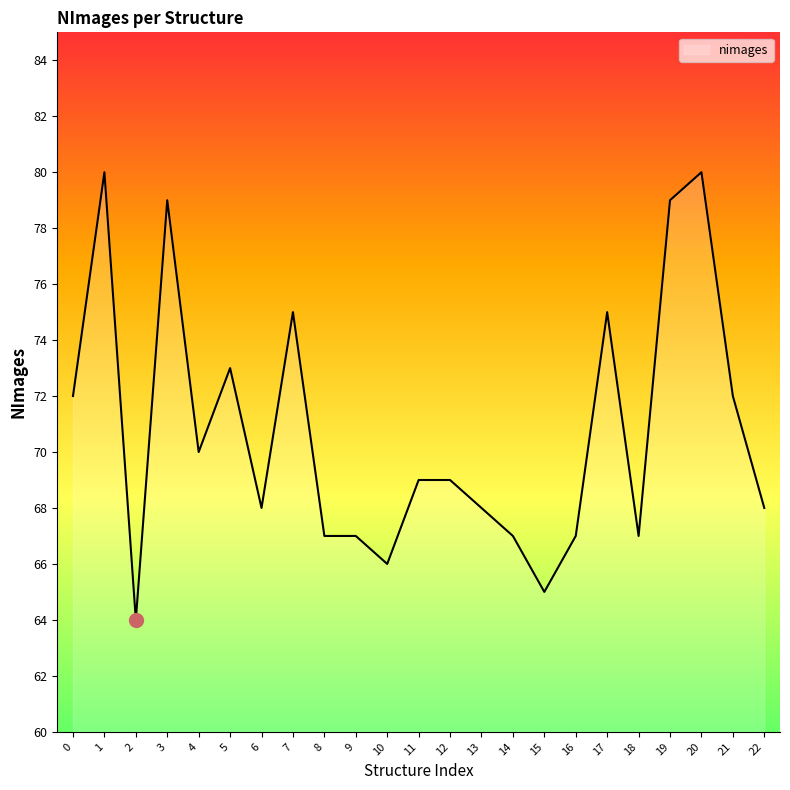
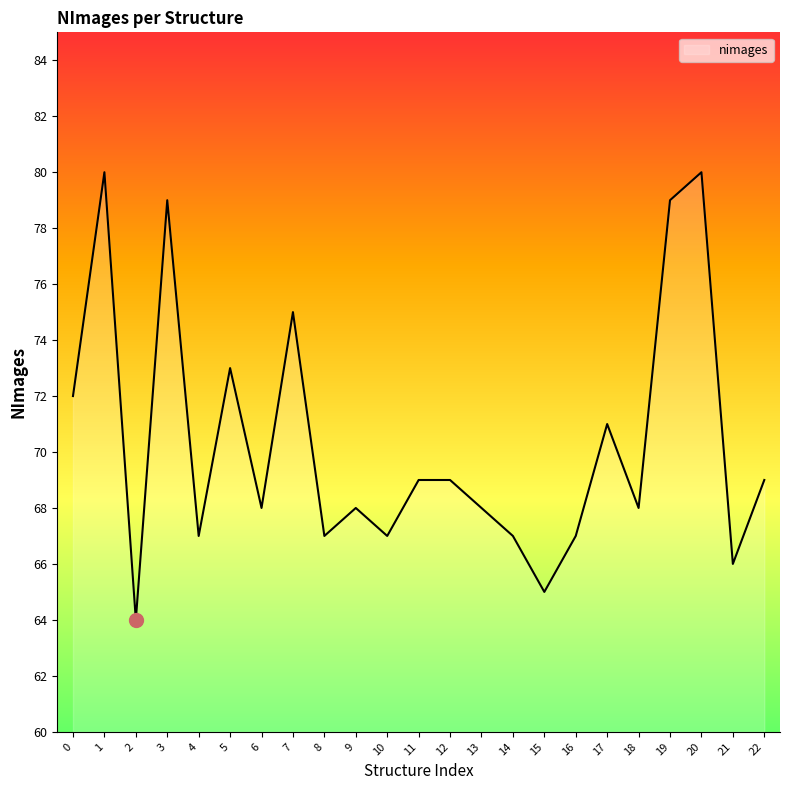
nimages, 4: 70 -> 67
nimages, 9: 67 -> 68
nimages, 10: 66 -> 67
nimages, 17: 75 -> 71
nimages, 18: 67 -> 68
nimages, 21: 72 -> 66
nimages, 22: 68 -> 69
